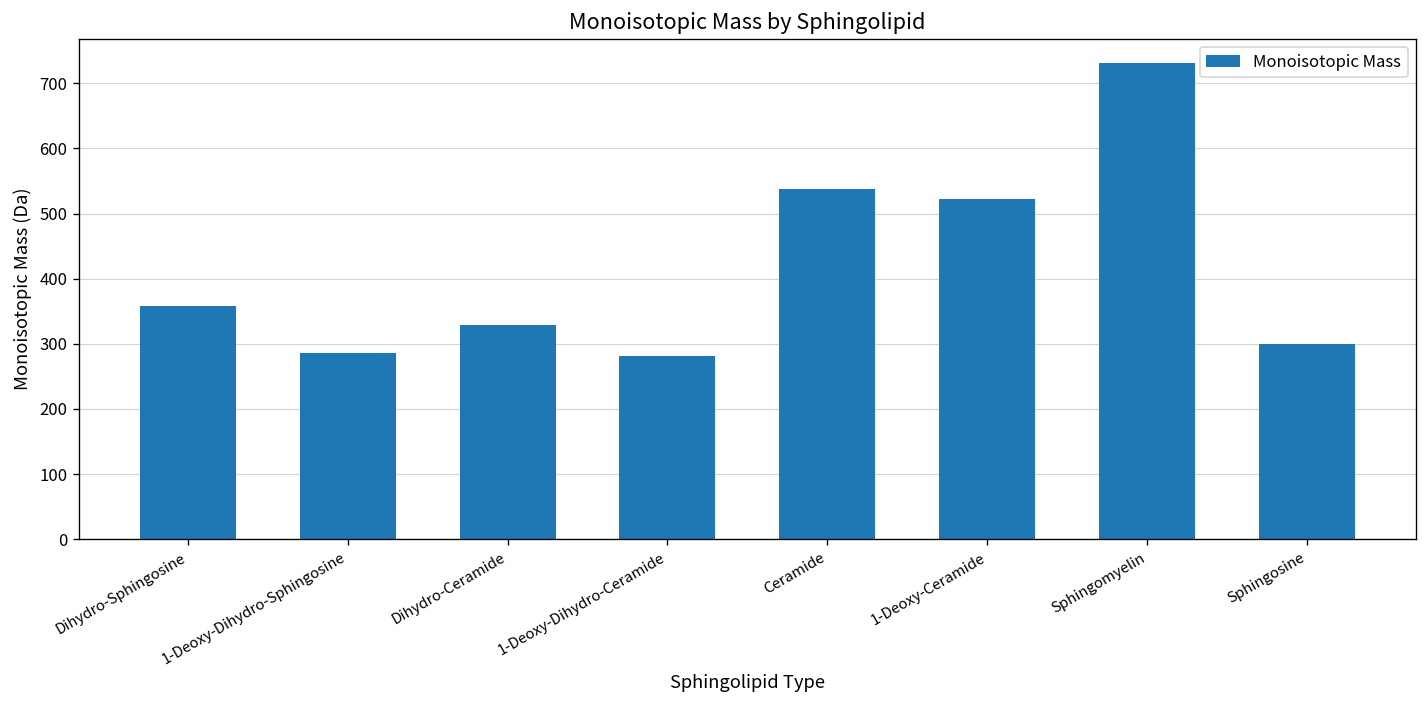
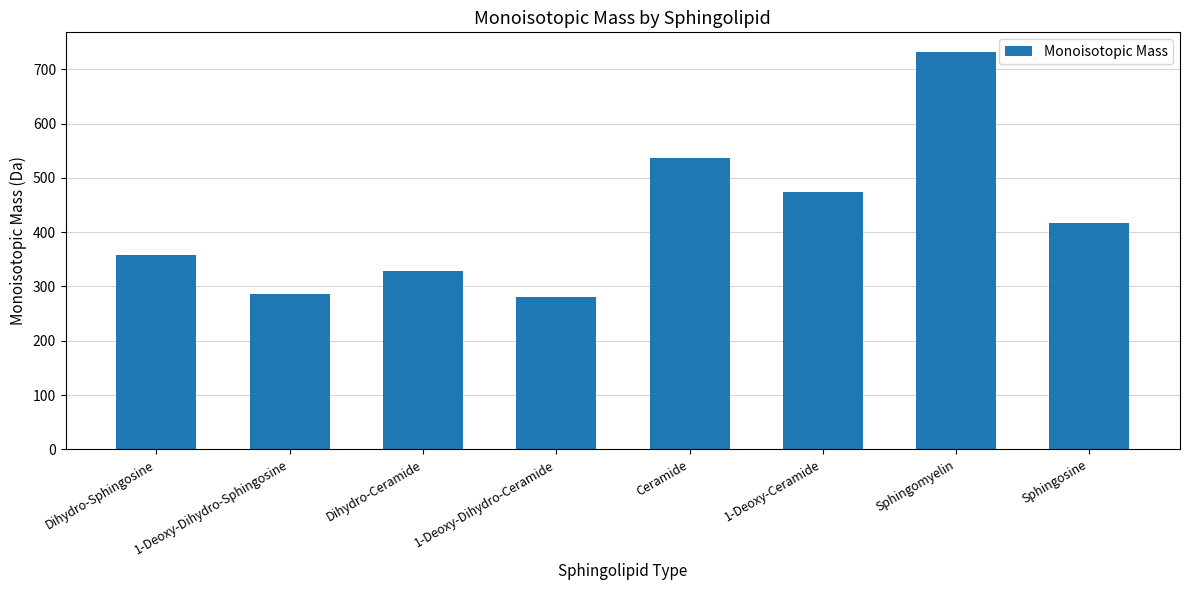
1-Deoxy-Ceramide: 520 -> 470
Sphingosine: 300 -> 420
